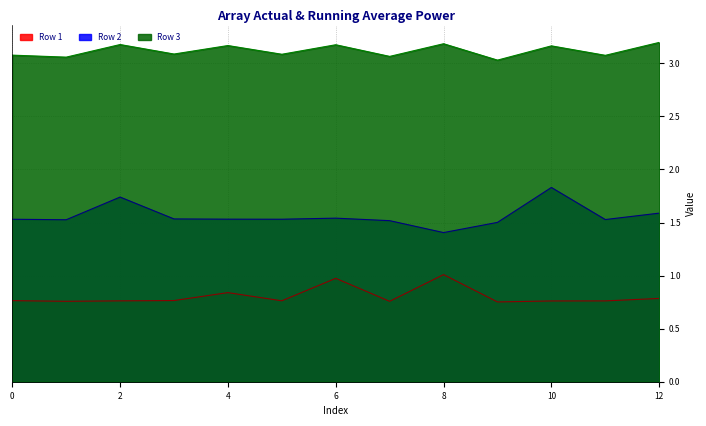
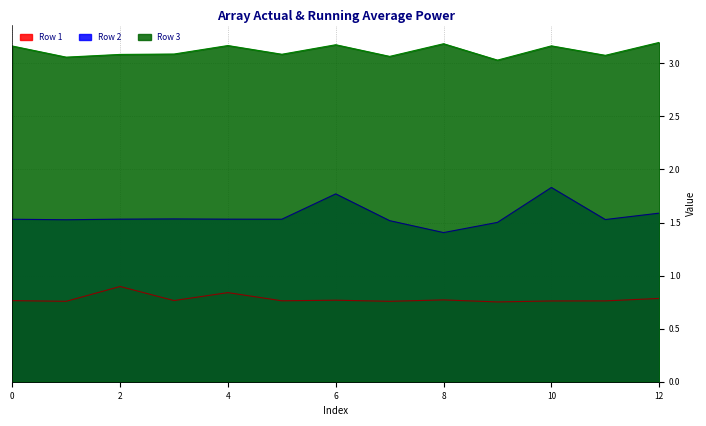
Row 3, 0: 3.08 -> 3.16
Row 1, 2: 0.76 -> 0.90
Row 2, 2: 1.74 -> 1.53
Row 3, 2: 3.18 -> 3.08
Row 1, 6: 0.97 -> 0.77
Row 2, 6: 1.54 -> 1.77
Row 1, 8: 1.01 -> 0.77
